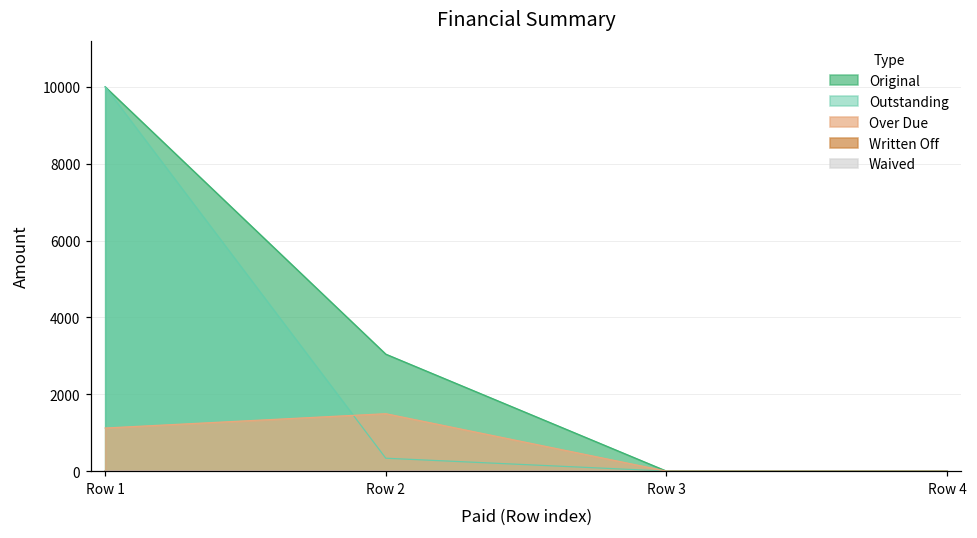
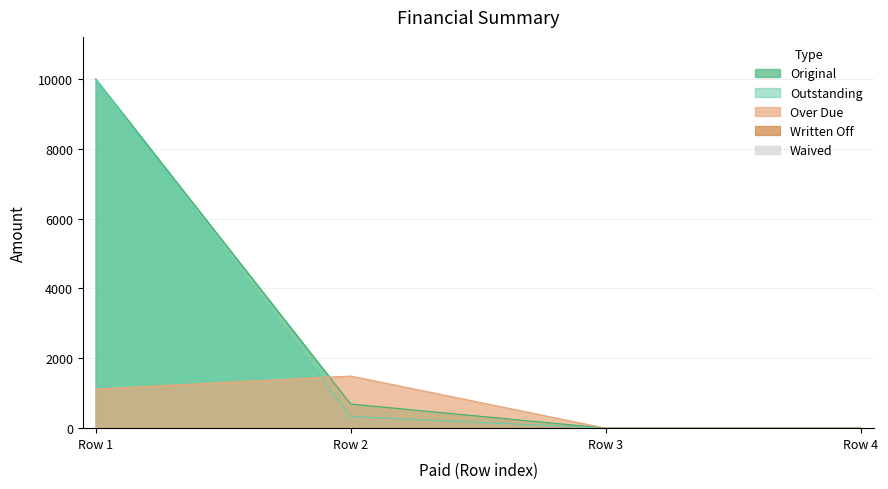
Original, Row 2: 3000 -> 700
